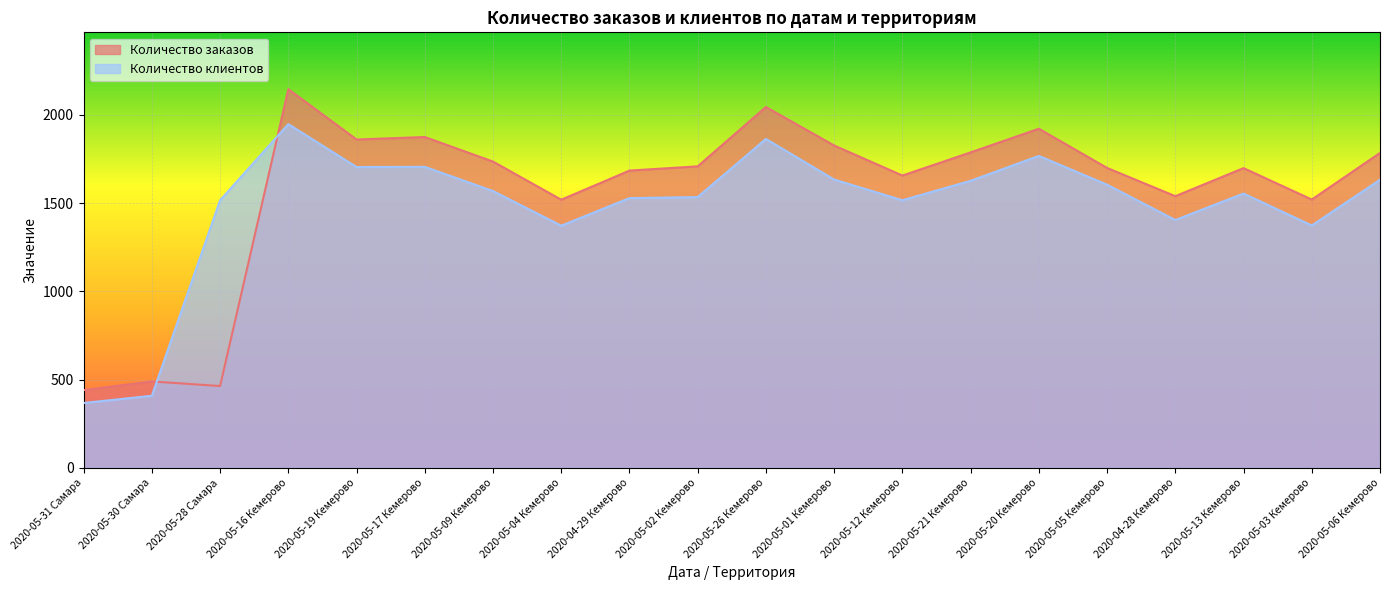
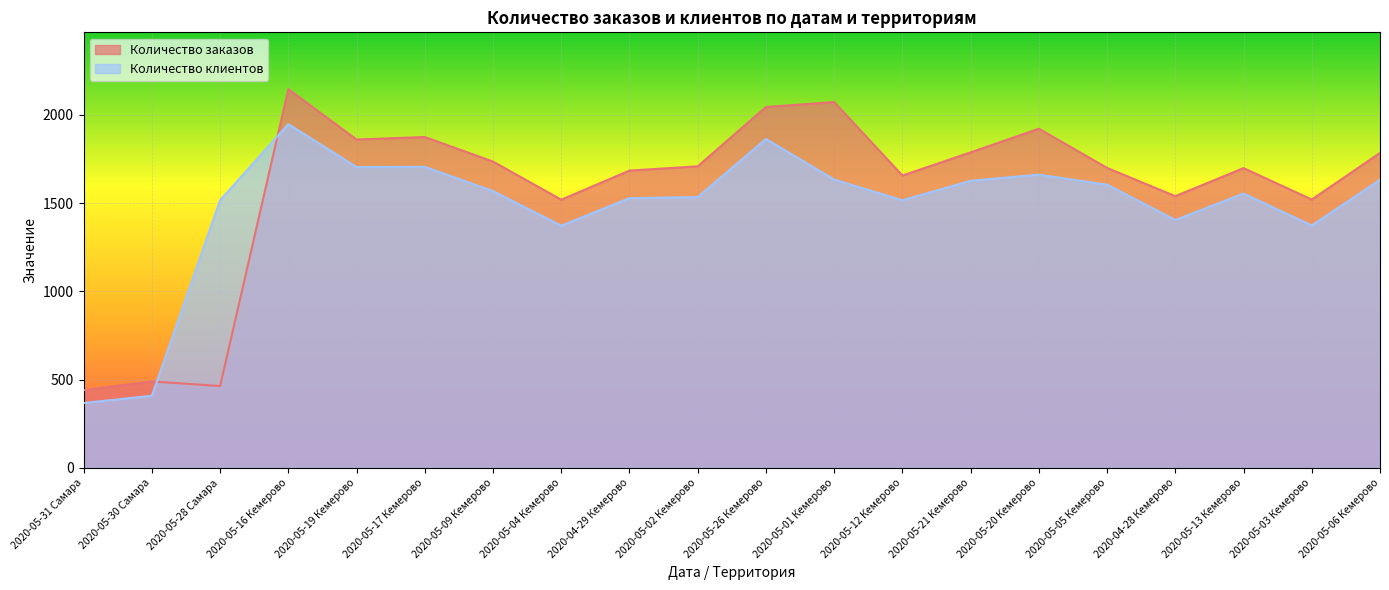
Количество заказов, 2020-05-01 Кемерово: 1830 -> 2070
Количество клиентов, 2020-05-20 Кемерово: 1770 -> 1660
